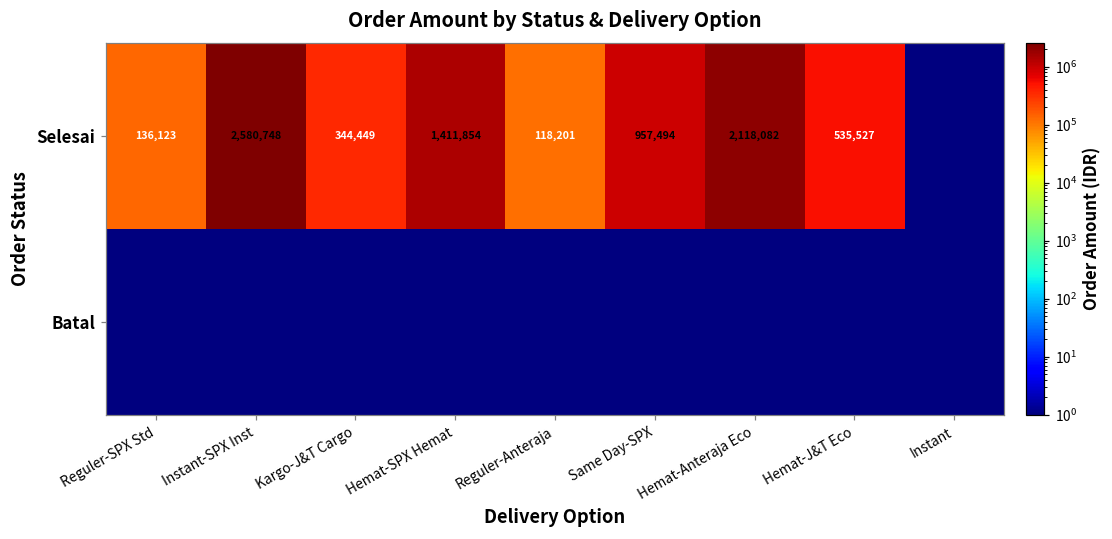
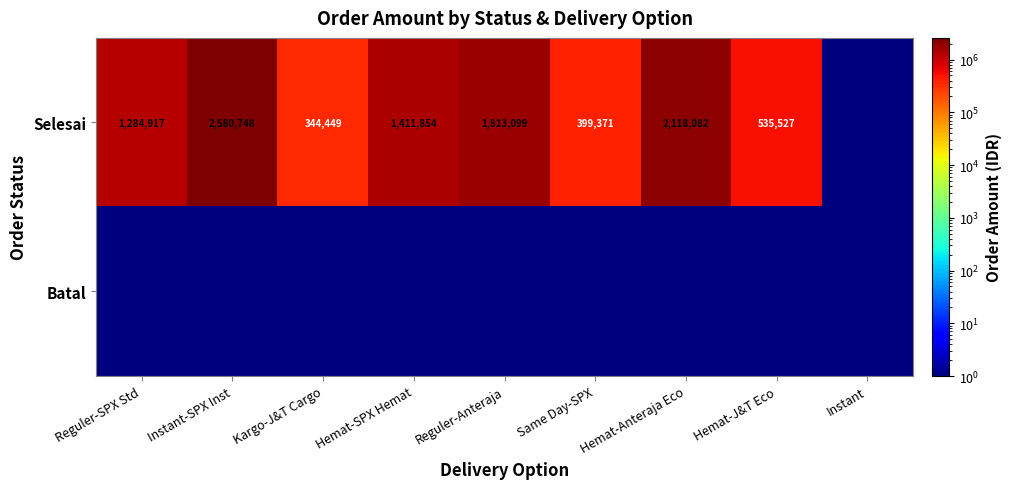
Selesai, Reguler-SPX Std: 136,123 -> 1,284,917
Selesai, Reguler-Anteraja: 118,201 -> 1,813,099
Selesai, Same Day-SPX: 957,494 -> 399,371
